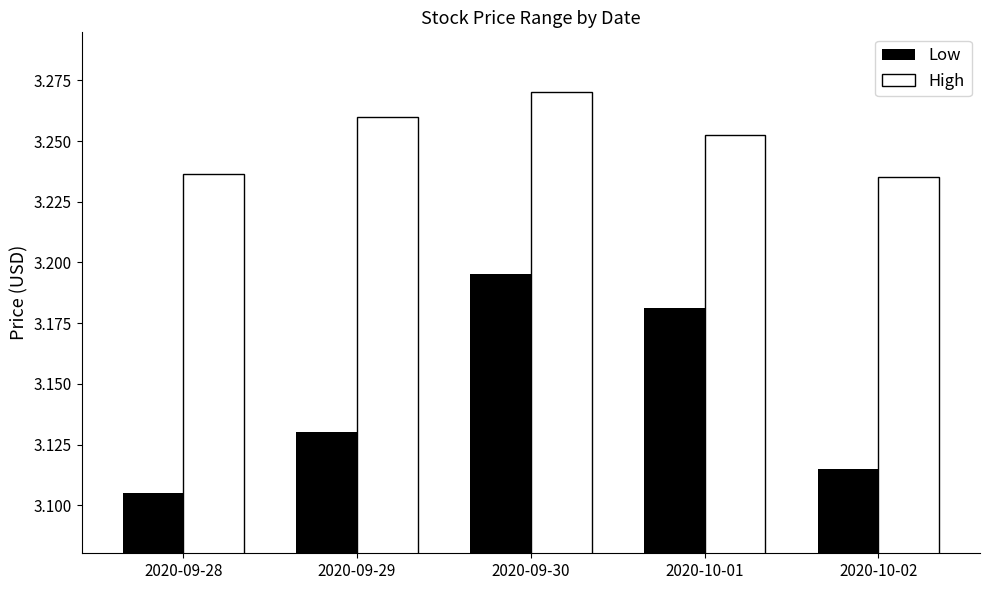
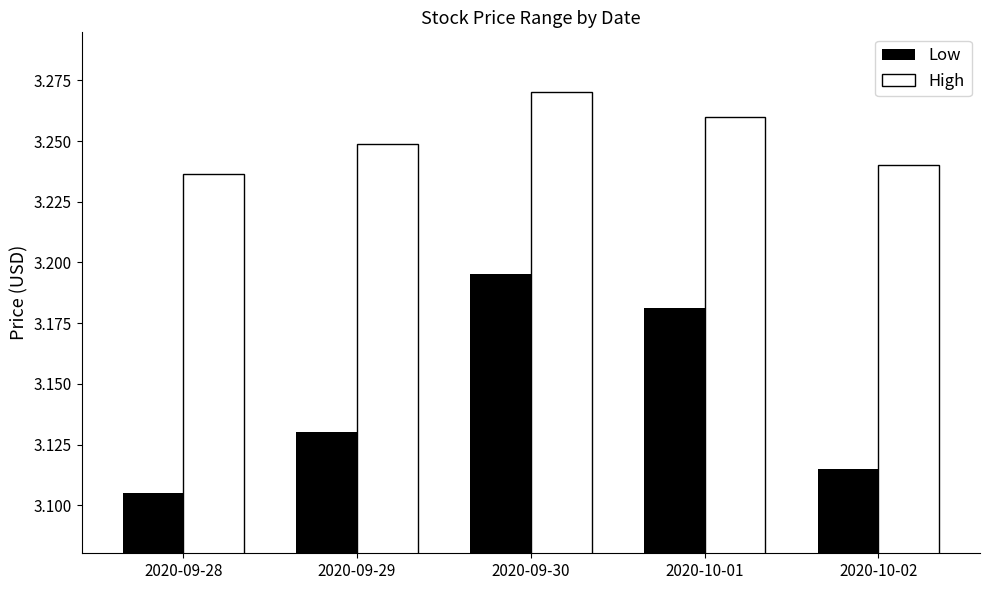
High, 2020-09-29: 3.260 -> 3.249
High, 2020-10-01: 3.252 -> 3.260
High, 2020-10-02: 3.235 -> 3.240
